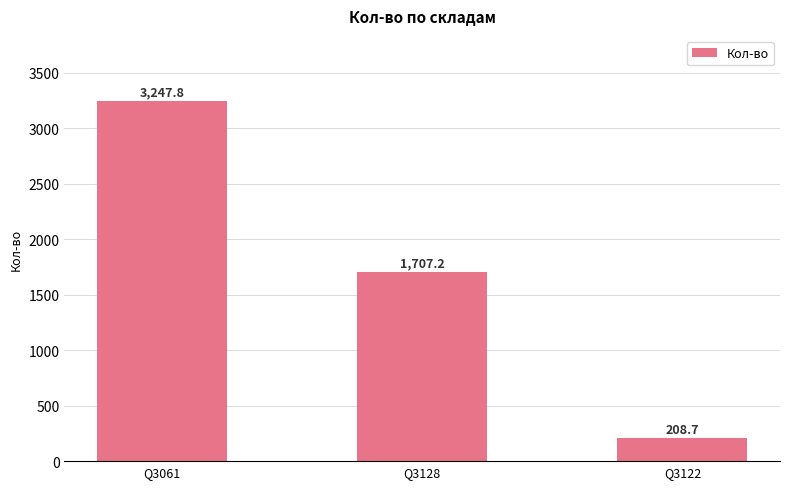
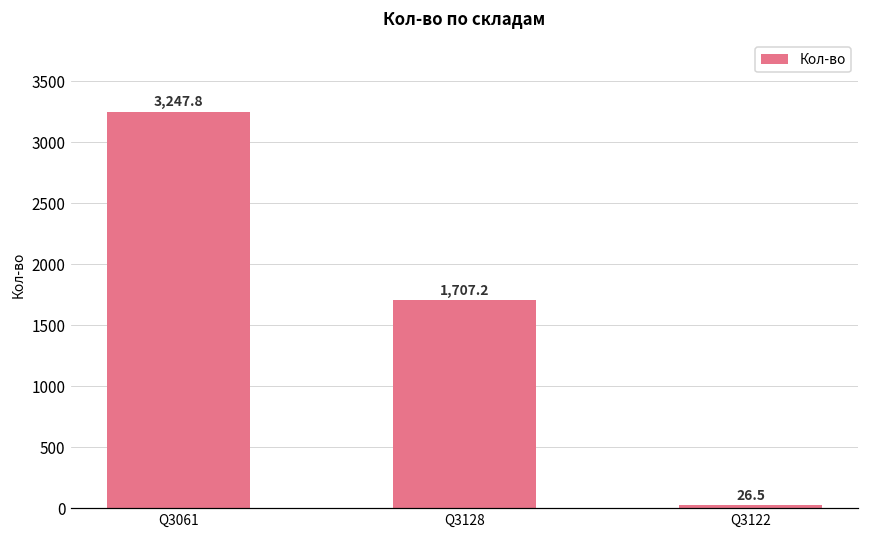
Q3122: 208.7 -> 26.5
